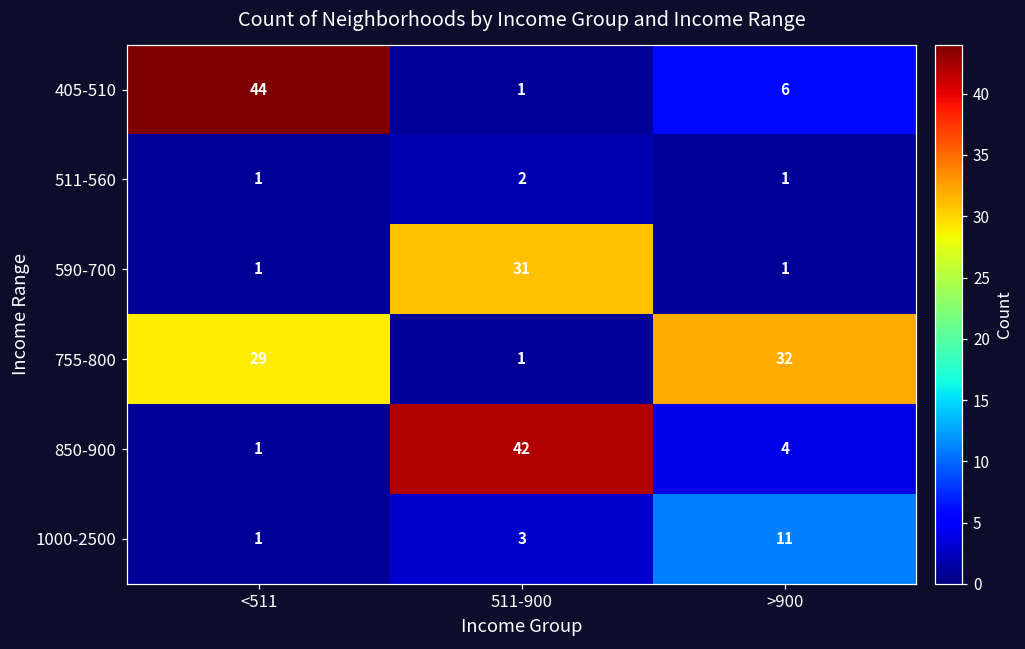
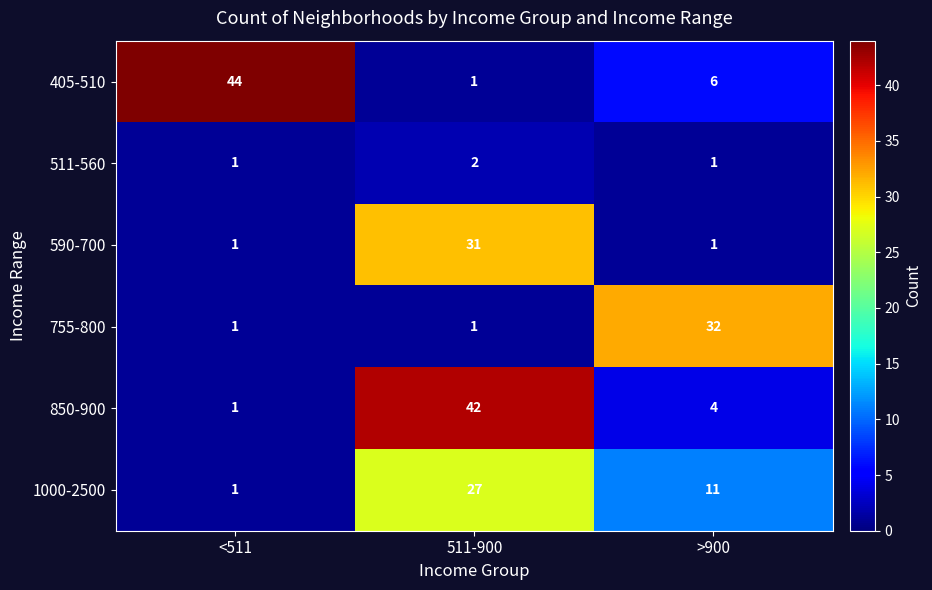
755-800, <511: 29 -> 1
1000-2500, 511-900: 3 -> 27
